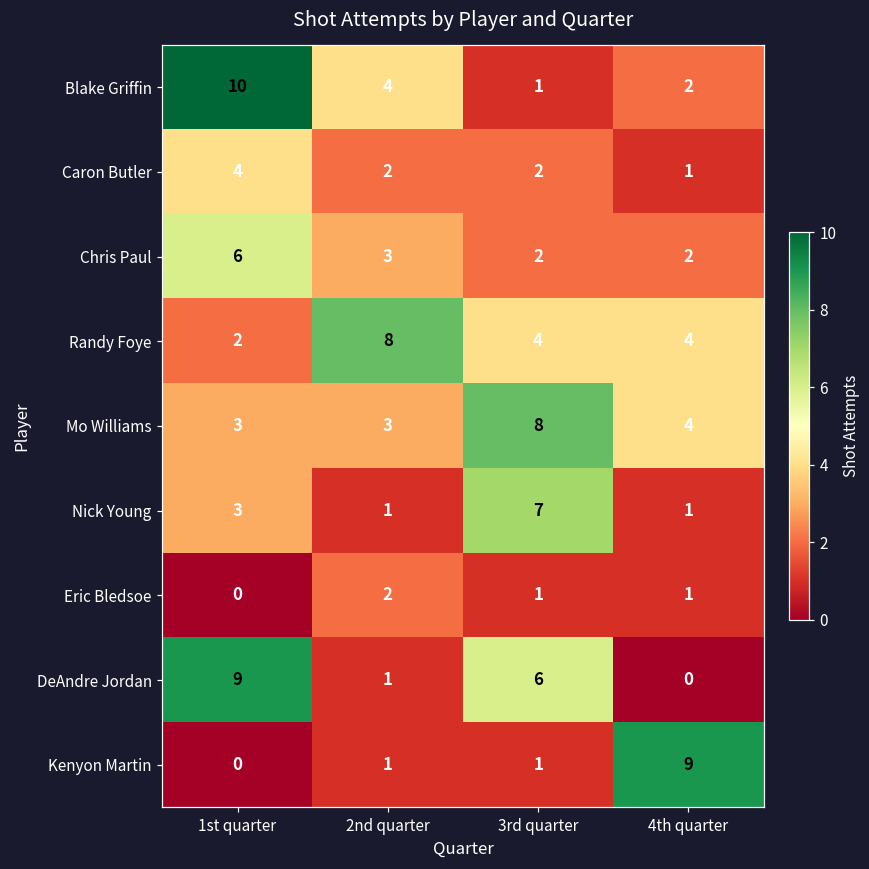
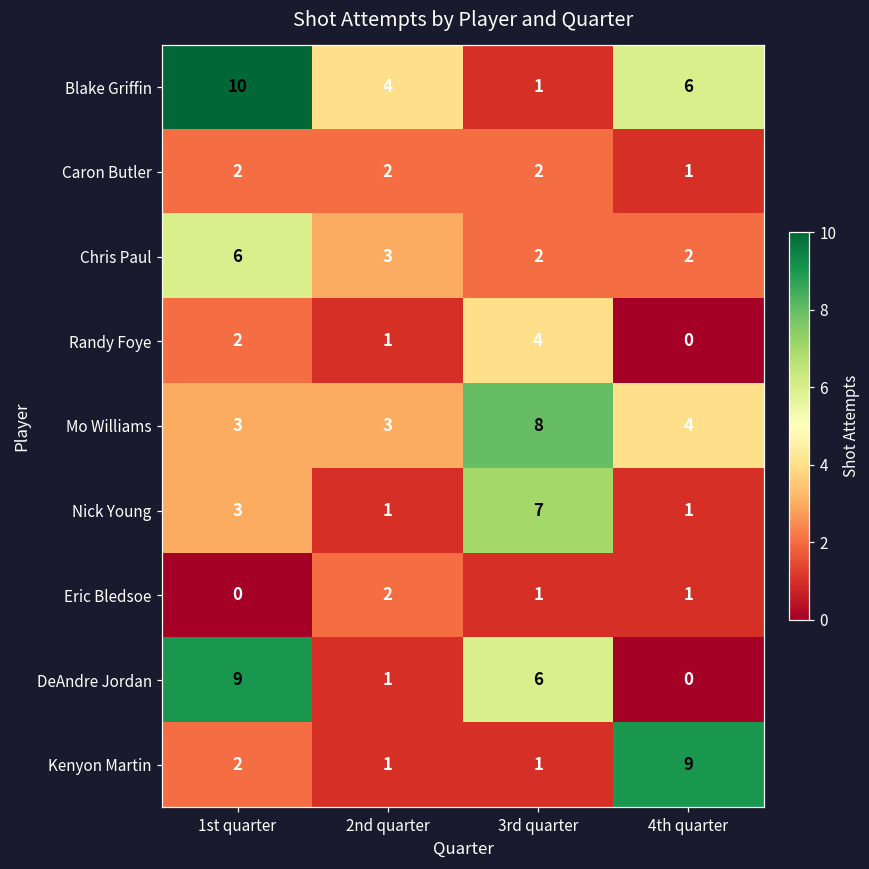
Blake Griffin, 4th quarter: 2 -> 6
Caron Butler, 1st quarter: 4 -> 2
Randy Foye, 2nd quarter: 8 -> 1
Randy Foye, 4th quarter: 4 -> 0
Kenyon Martin, 1st quarter: 0 -> 2
